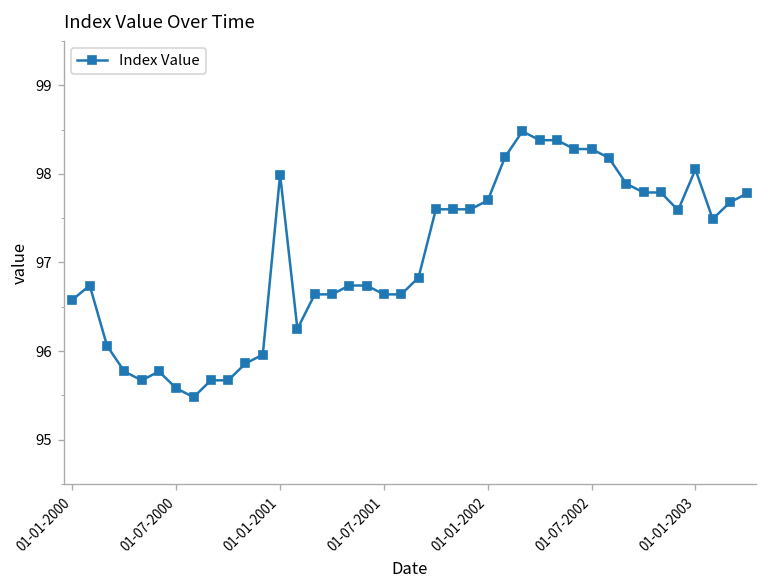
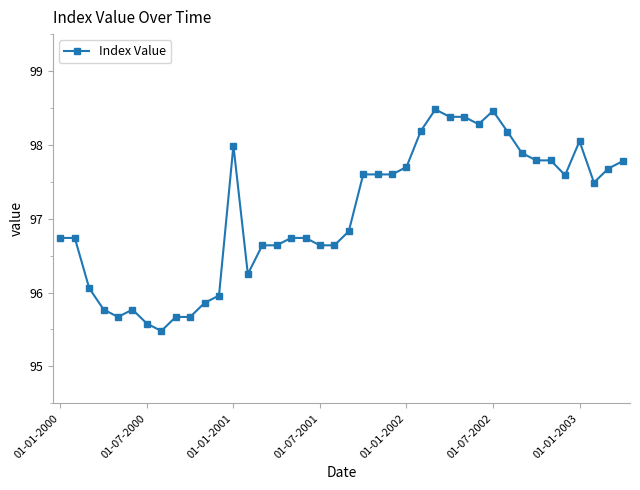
01-01-2000: 96.6 -> 96.7
01-07-2002: 98.3 -> 98.5
